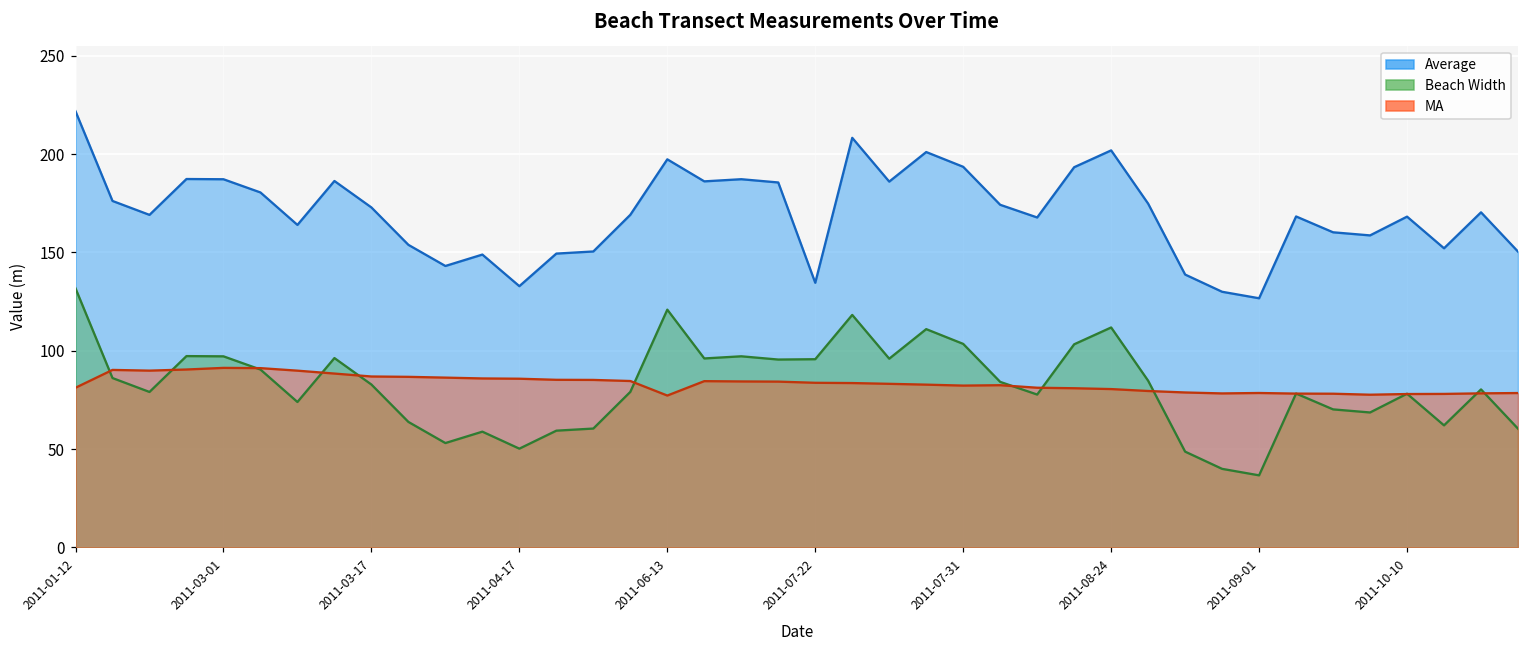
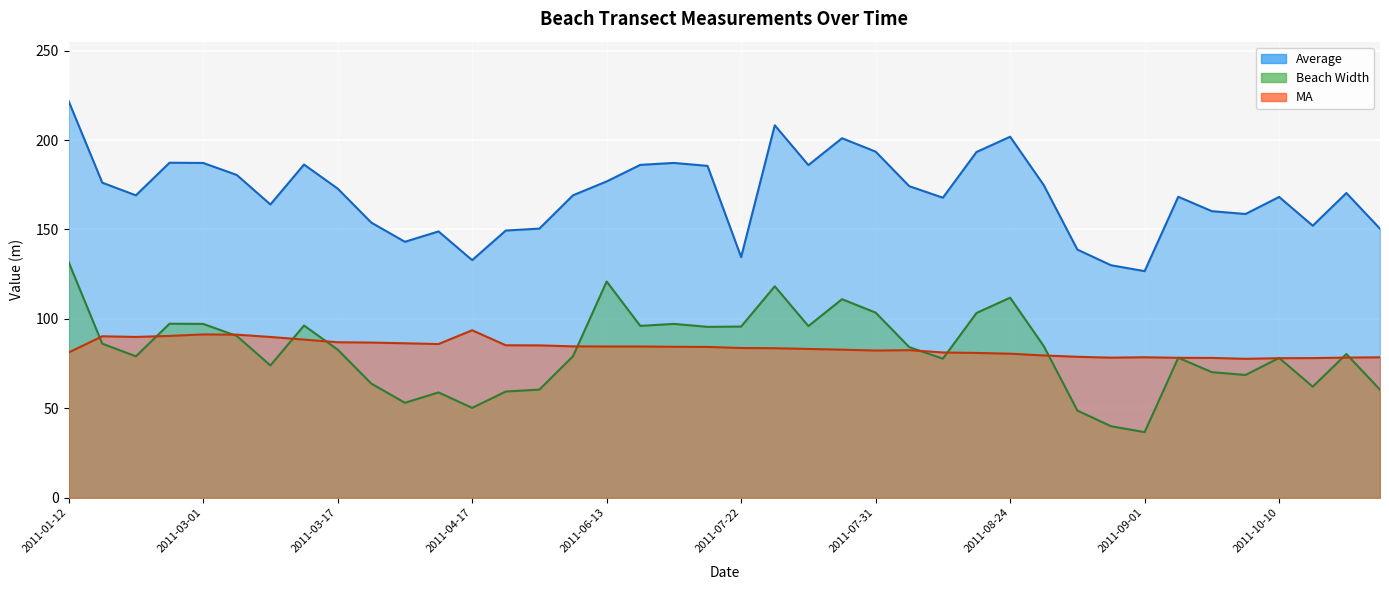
MA, 2011-04-17: 86 -> 94
Average, 2011-06-13: 197 -> 177
MA, 2011-06-13: 77 -> 85
